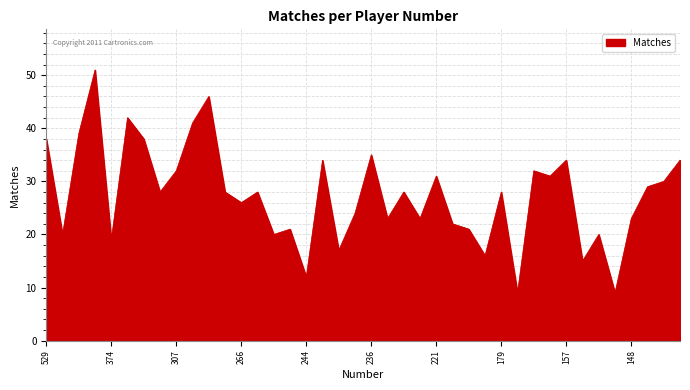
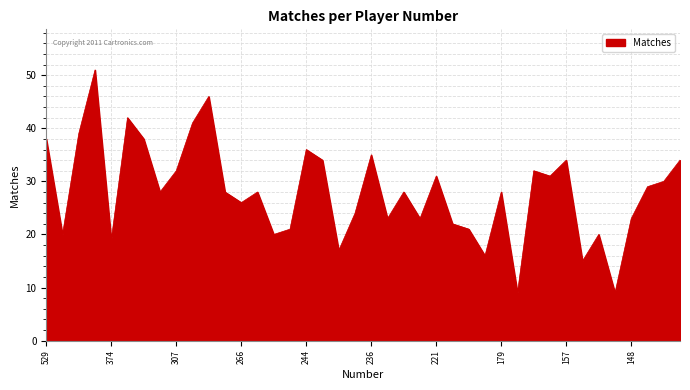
244: 12 -> 36
